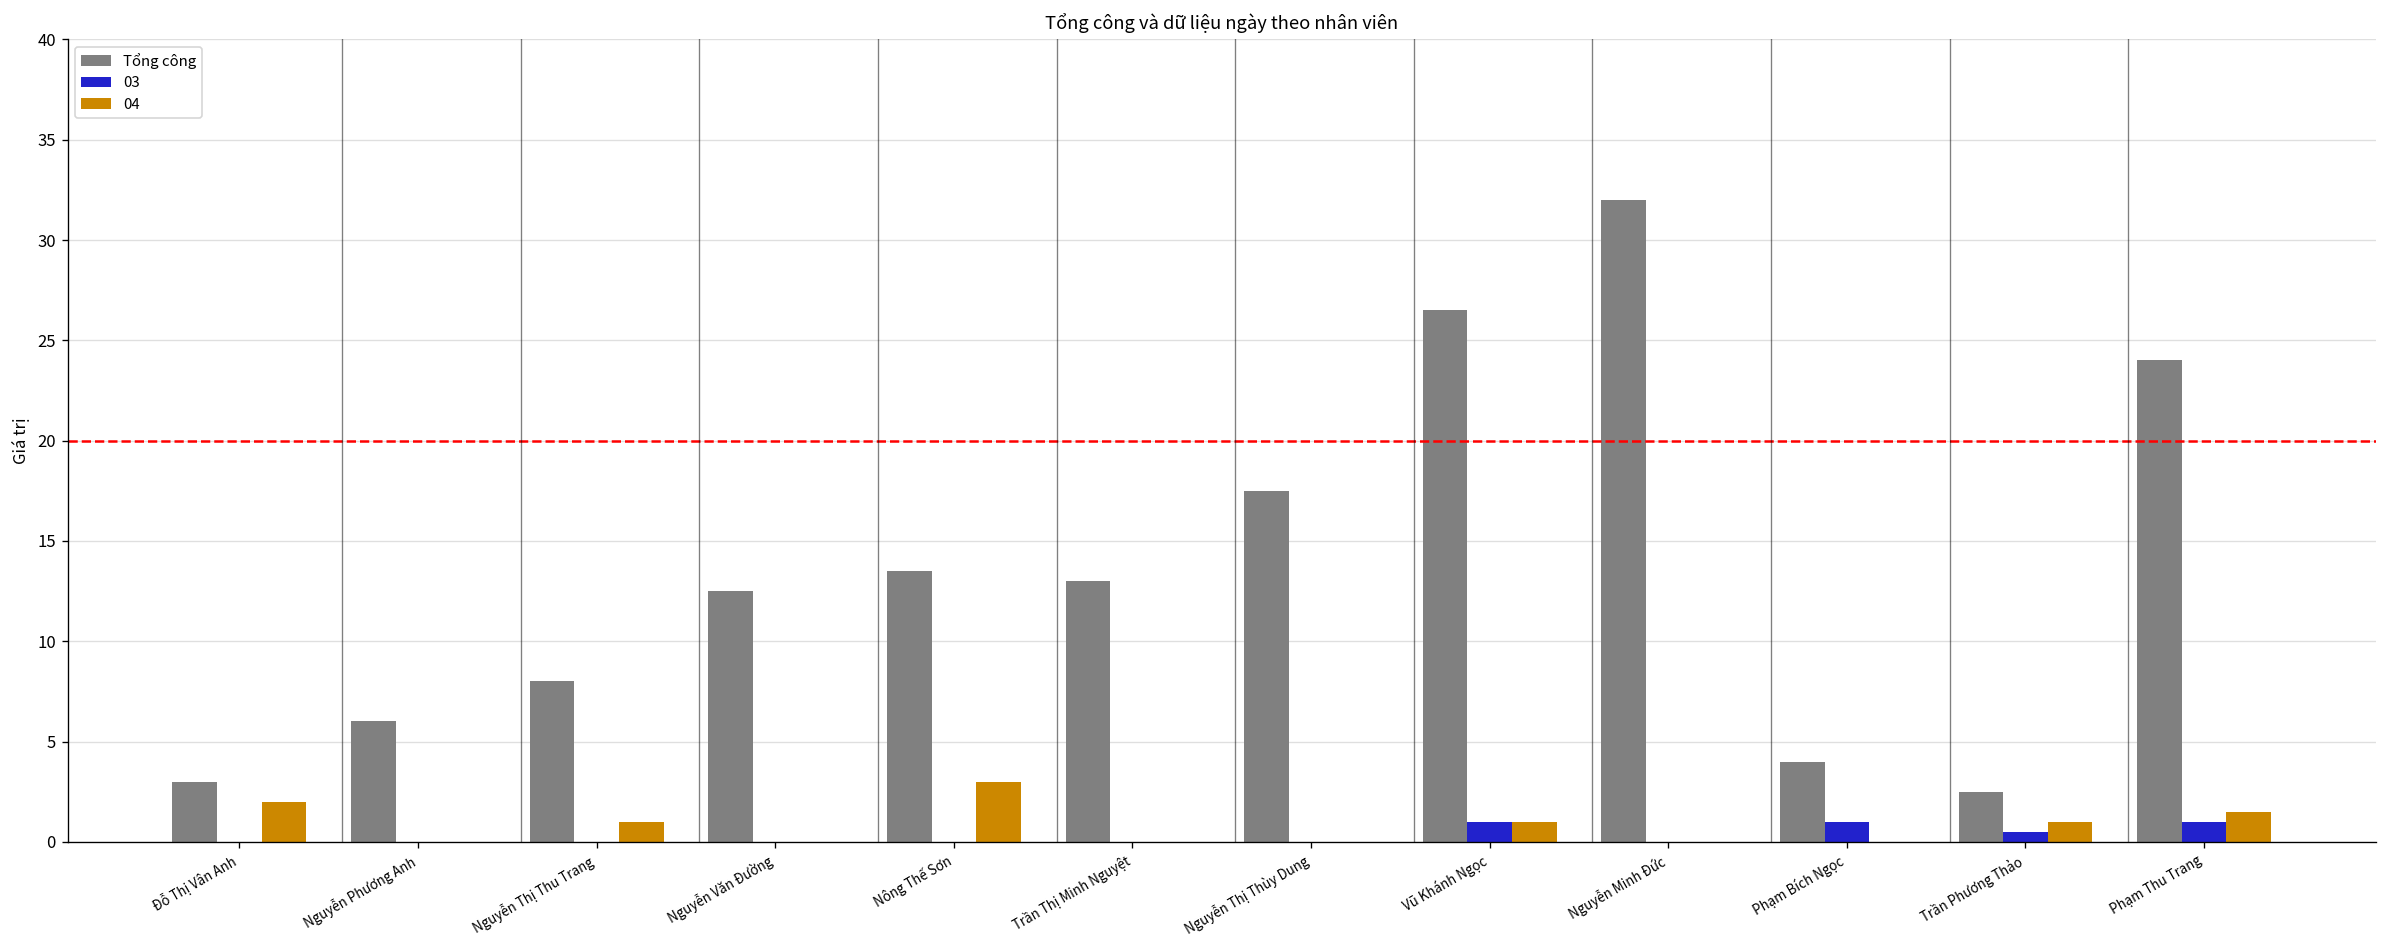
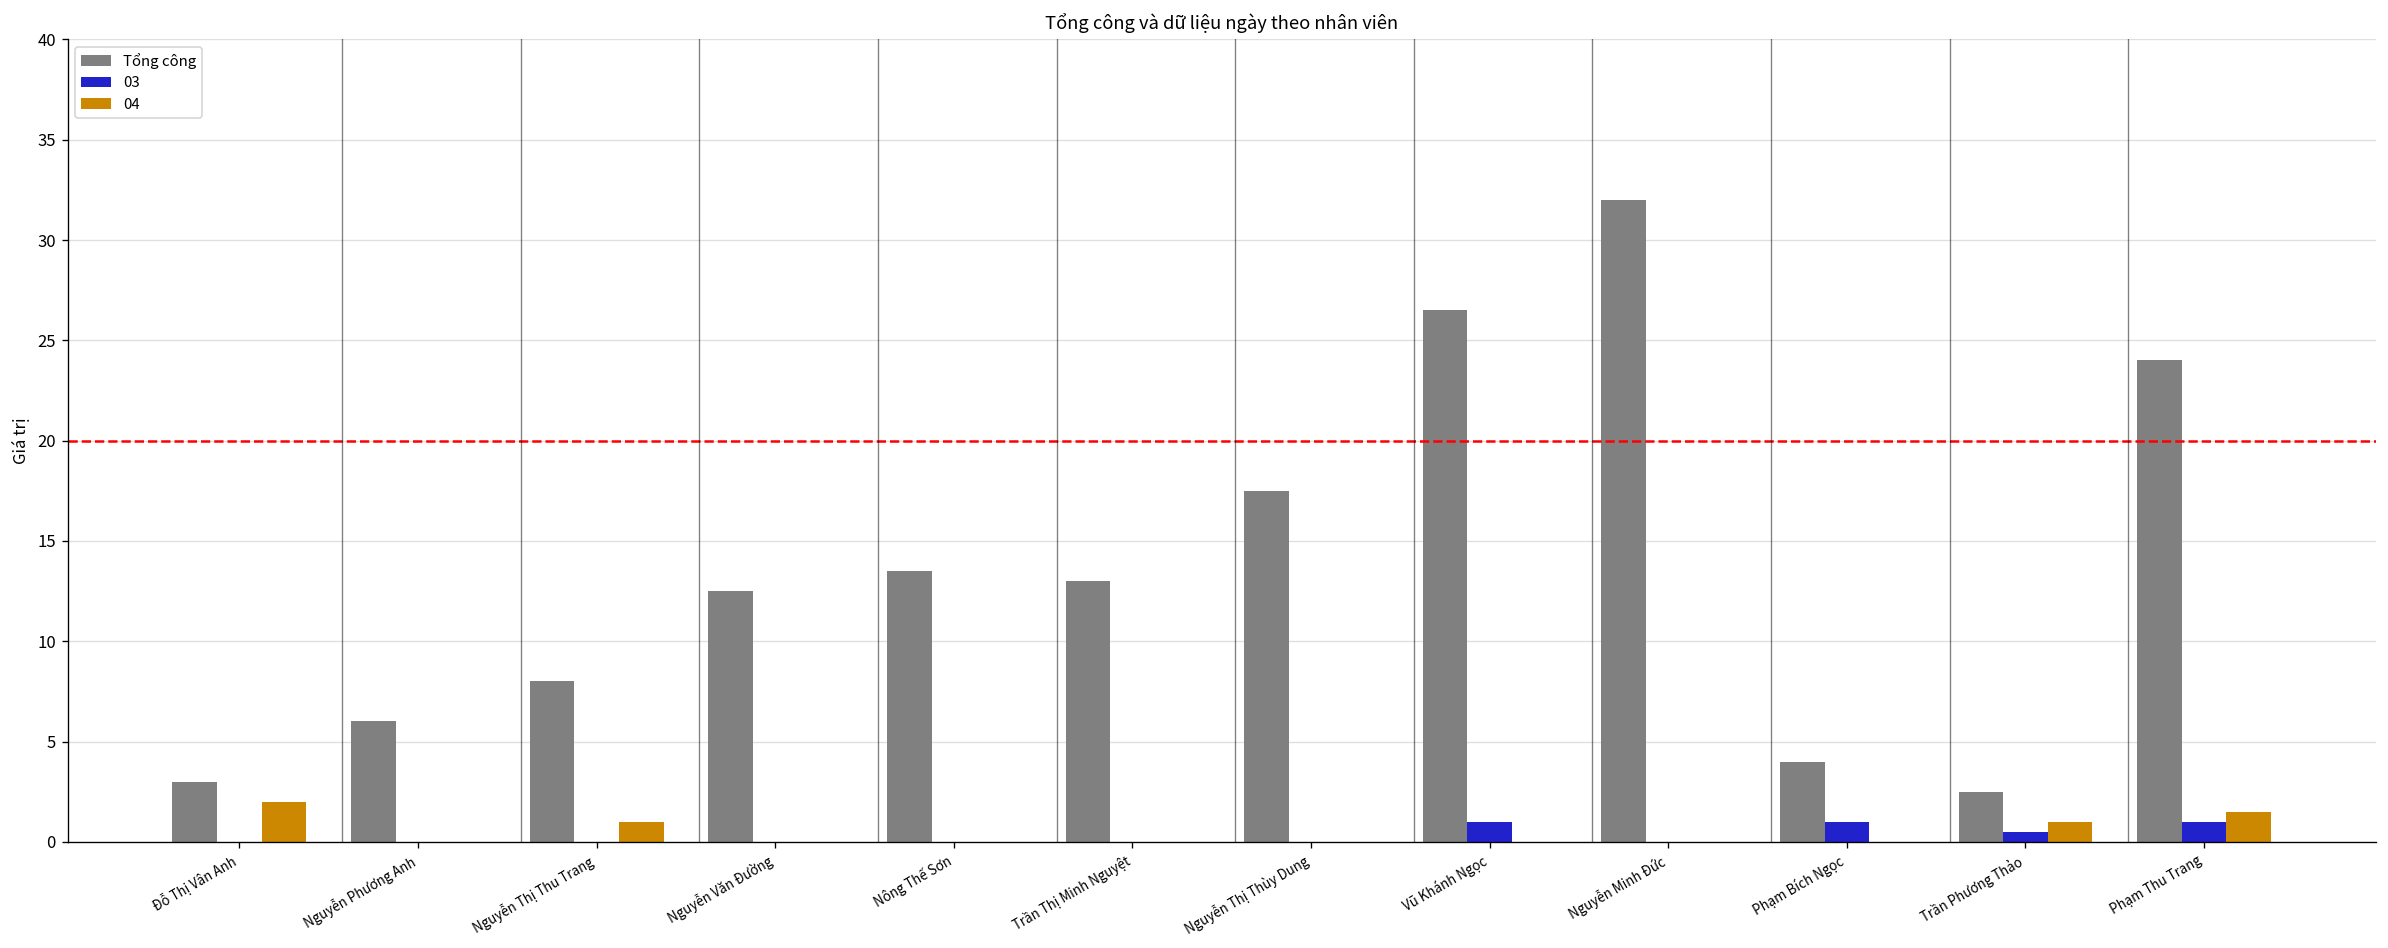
04, Nông Thế Sơn: 3 -> 0
04, Vũ Khánh Ngọc: 1 -> 0
